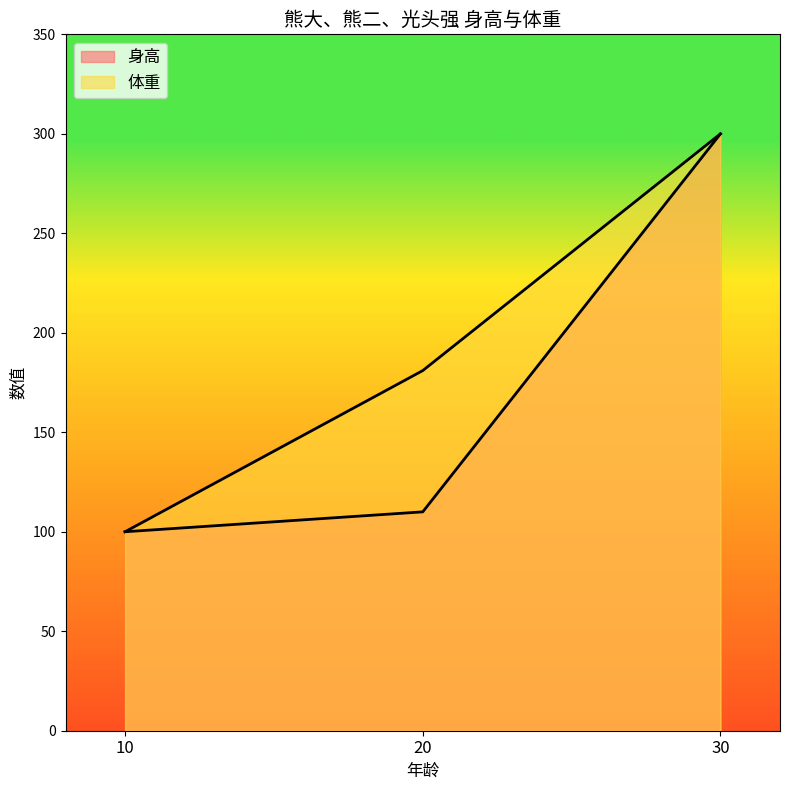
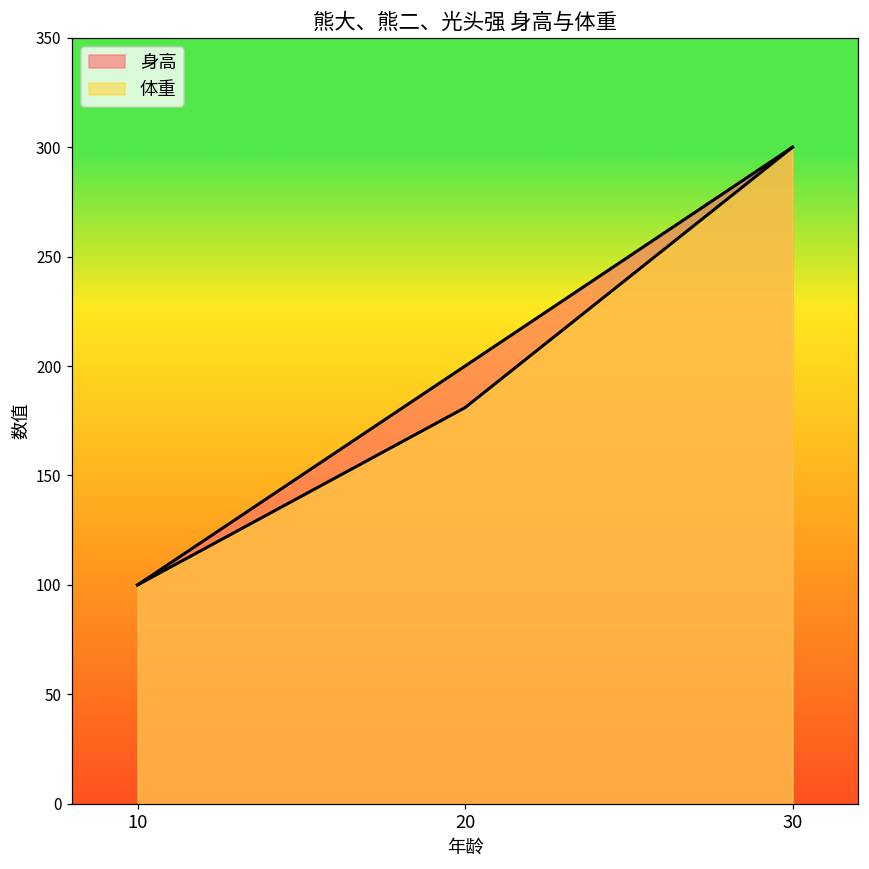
身高, 20: 110 -> 200
